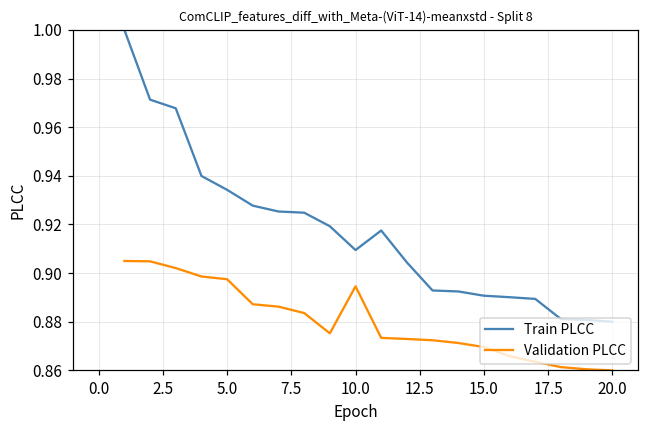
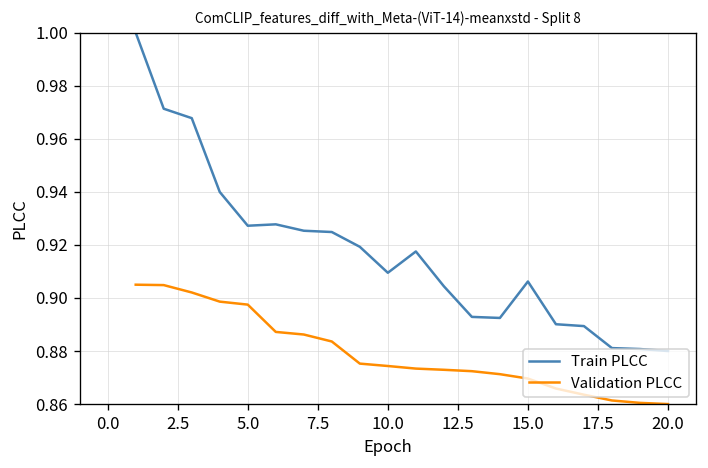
Train PLCC, 5.0: 0.934 -> 0.927
Validation PLCC, 10.0: 0.895 -> 0.874
Train PLCC, 15.0: 0.891 -> 0.906
